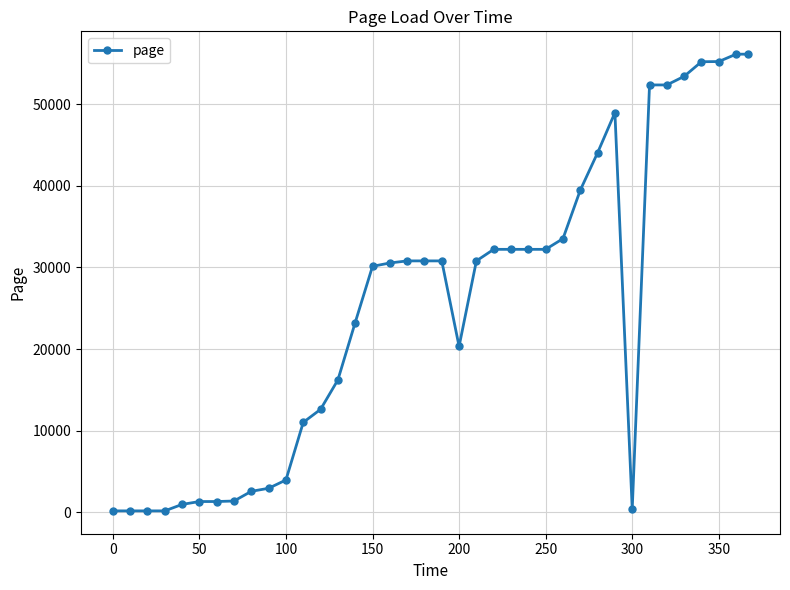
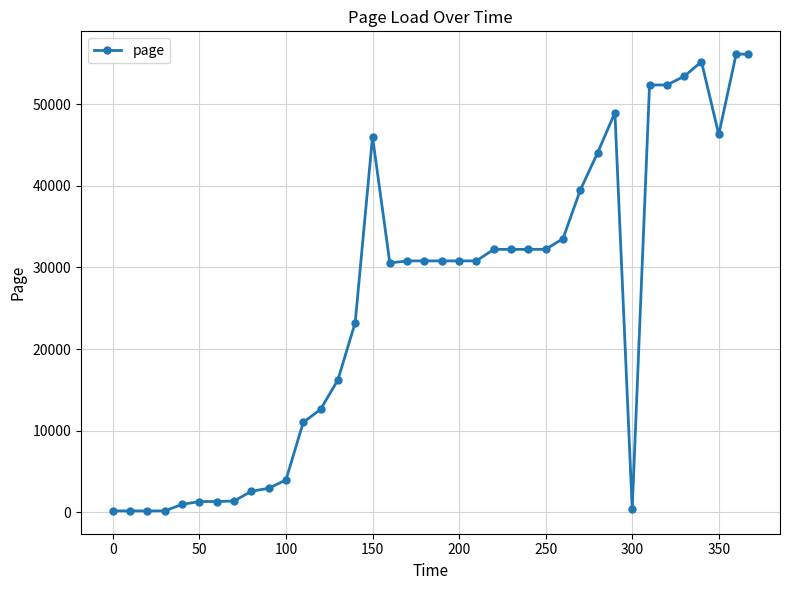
150: 30000 -> 46000
200: 20000 -> 31000
350: 55000 -> 46000
